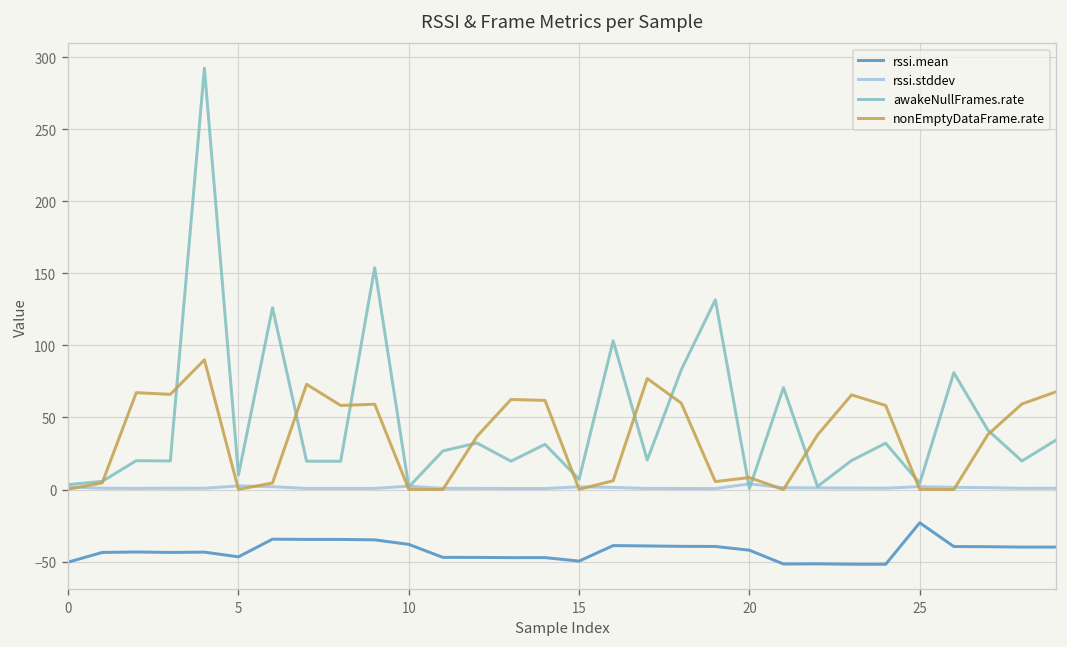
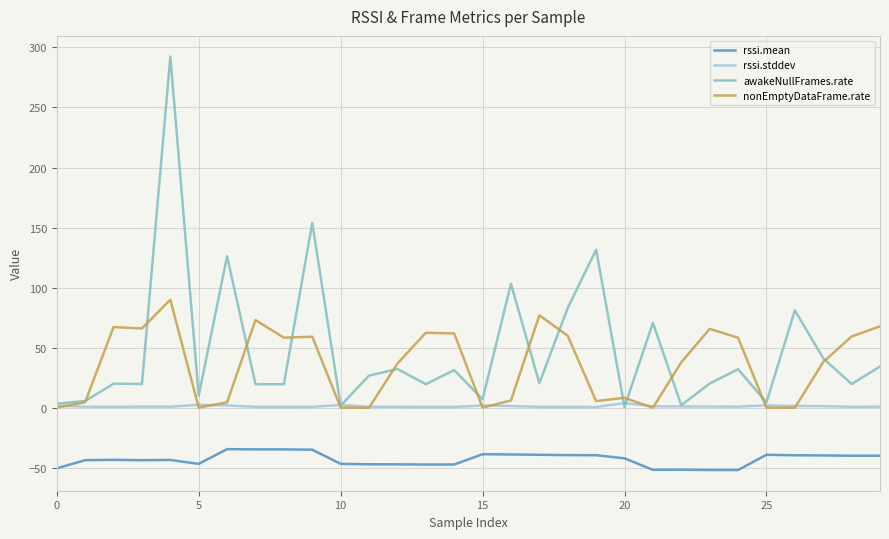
rssi.mean, 10: -38 -> -47
rssi.mean, 15: -50 -> -39
rssi.mean, 25: -23 -> -39
